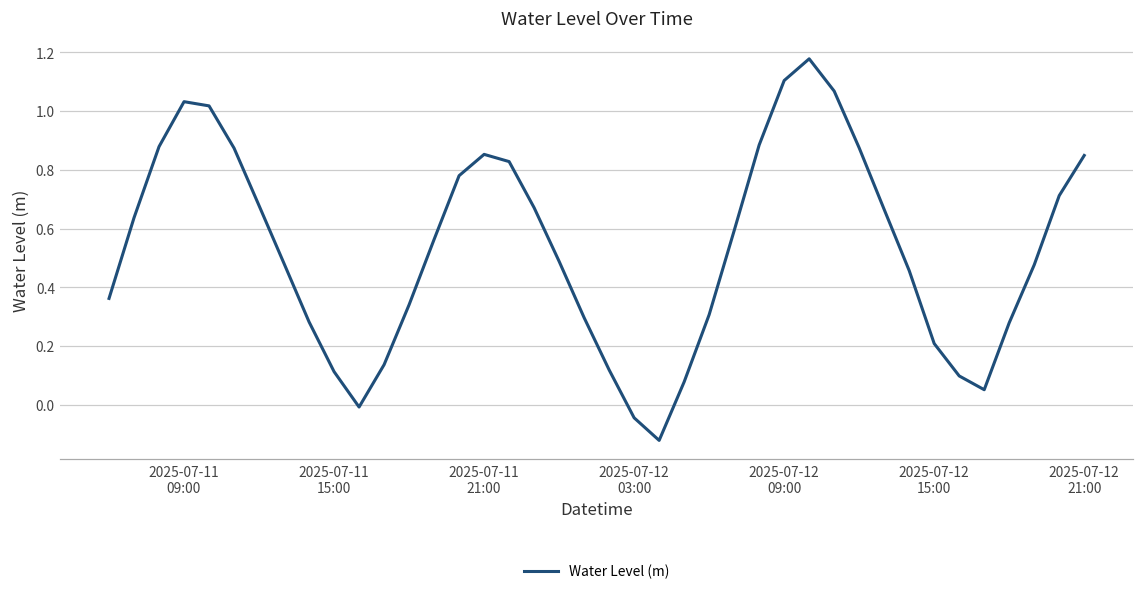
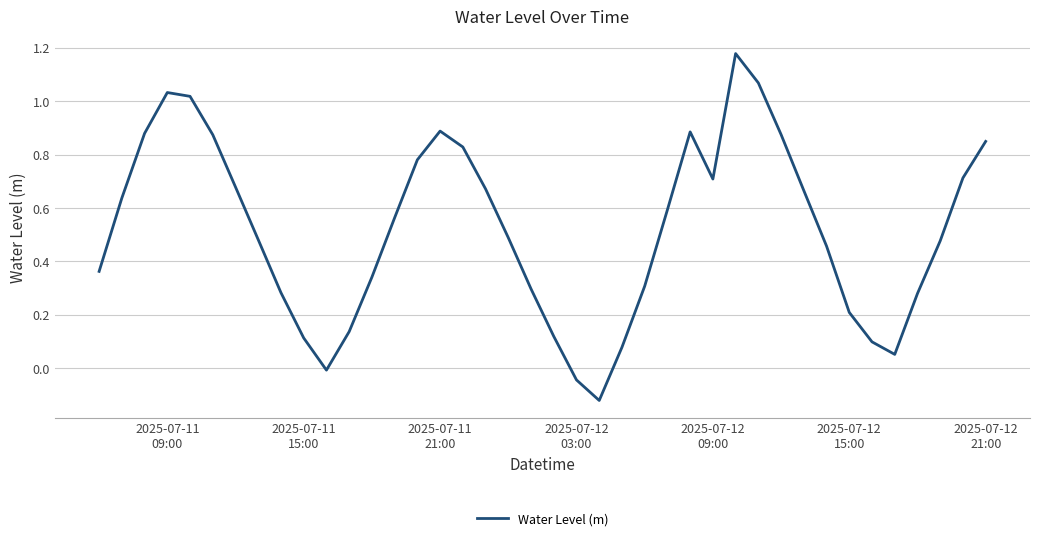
2025-07-11 21:00: 0.85 -> 0.89
2025-07-12 09:00: 1.10 -> 0.71
